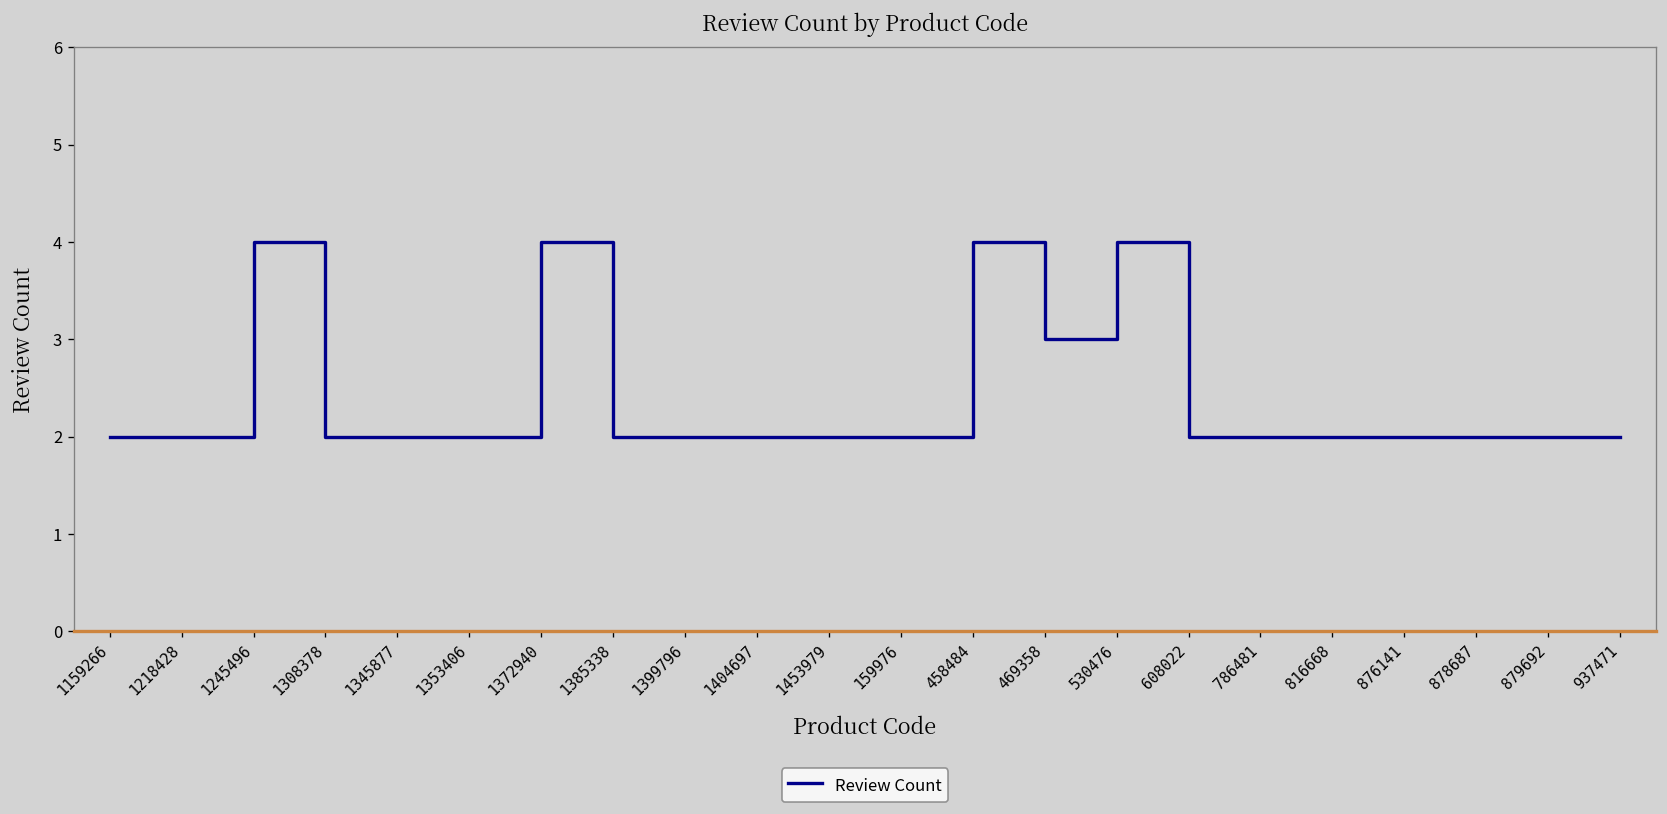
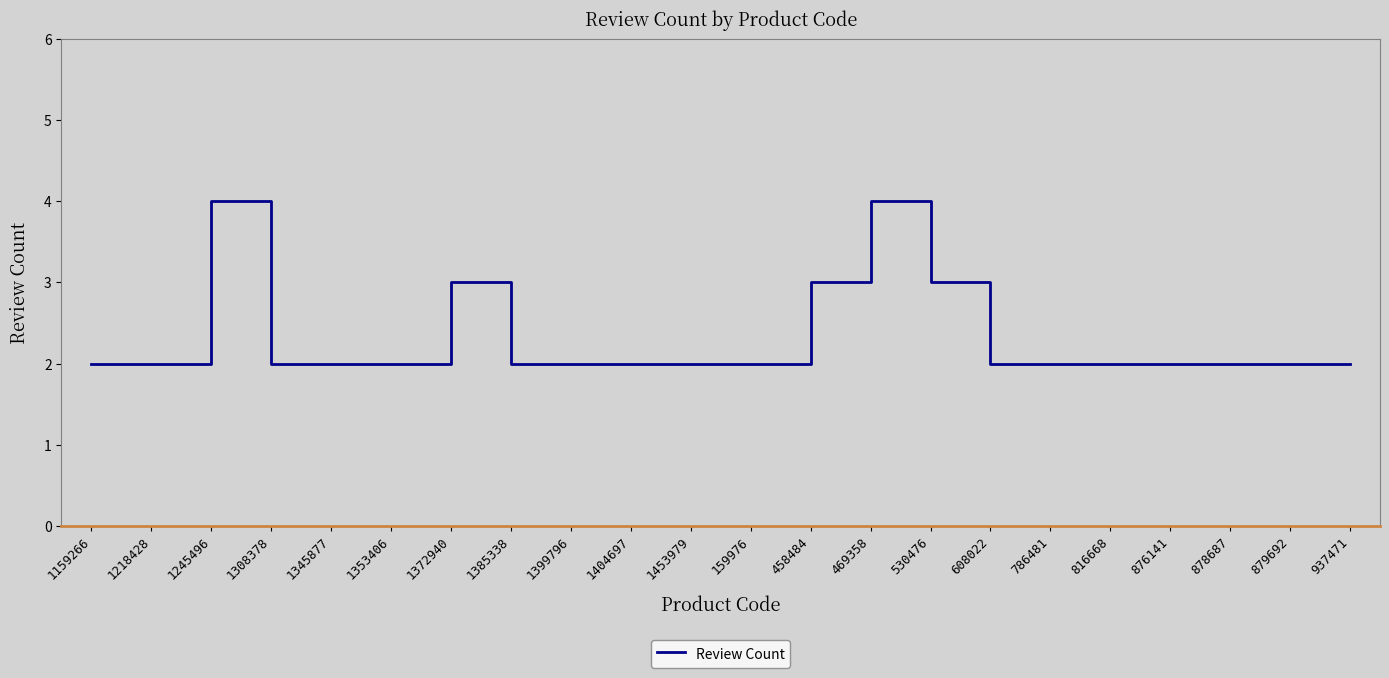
1372940: 4 -> 3
458484: 4 -> 3
469358: 3 -> 4
530476: 4 -> 3
